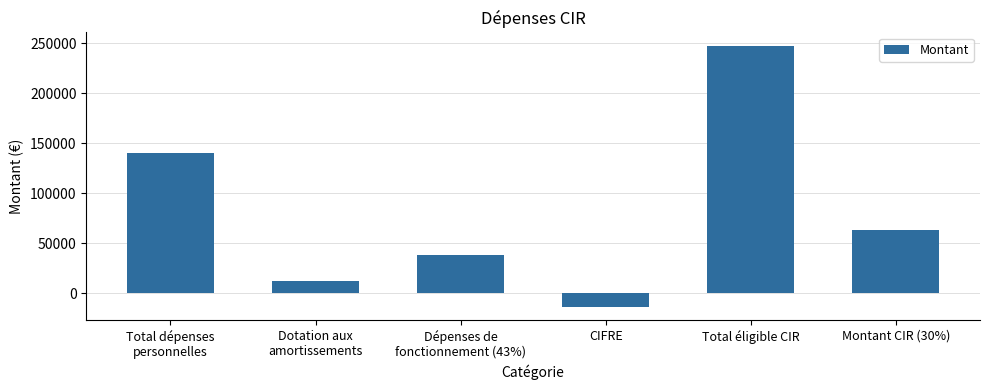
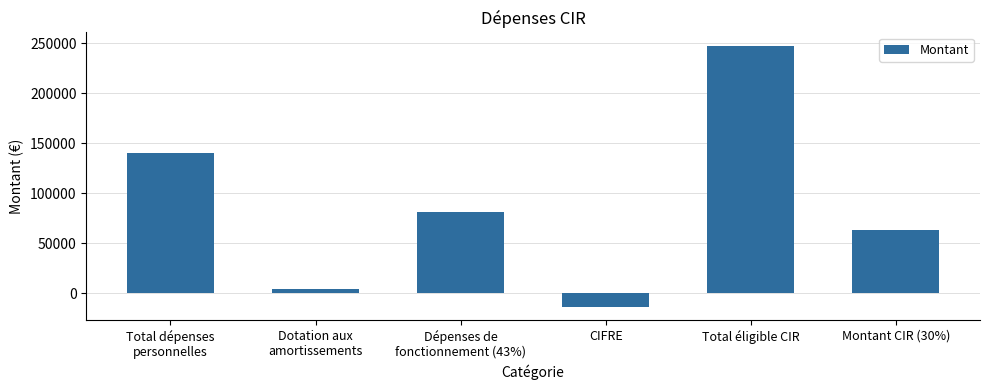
Dotation aux amortissements: 10000 -> 0
Dépenses de fonctionnement (43%): 40000 -> 80000
